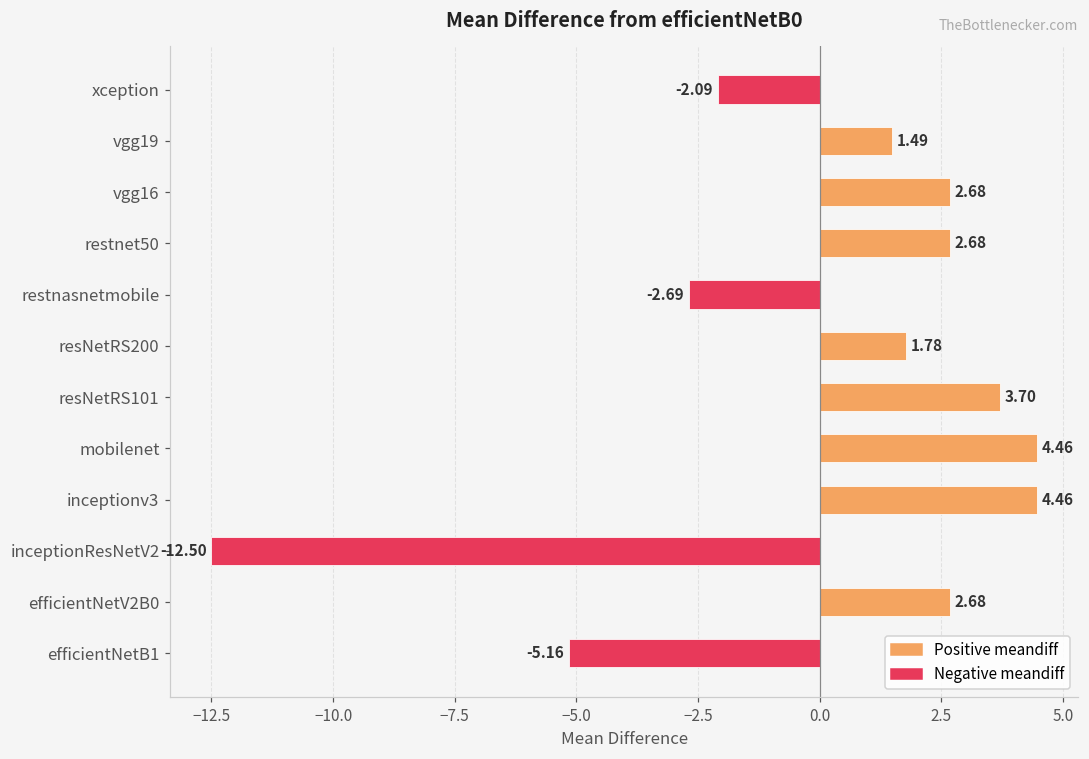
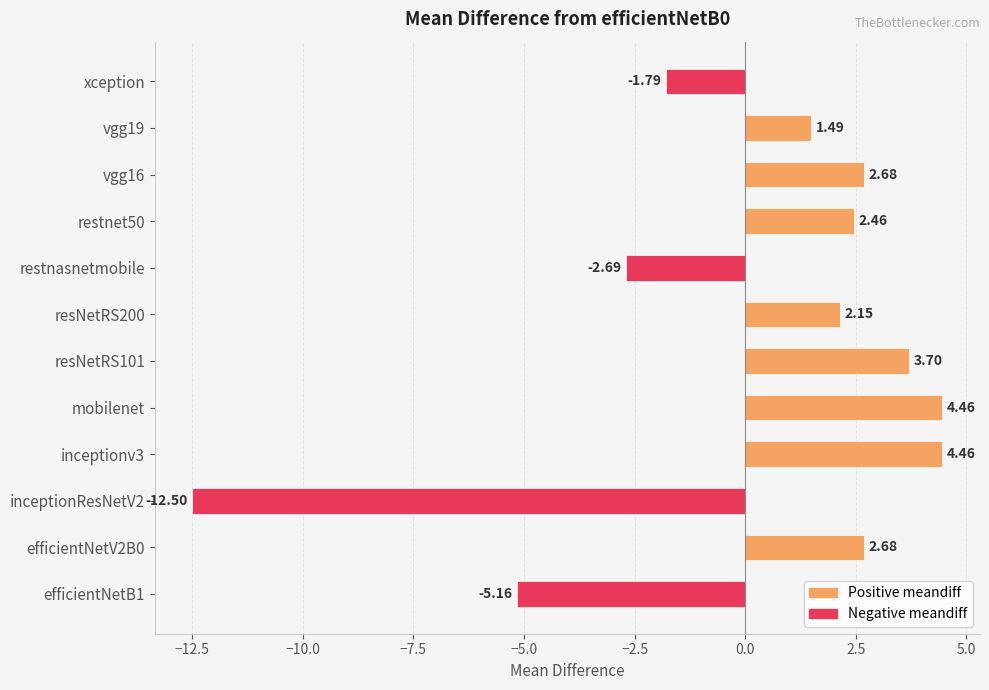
Negative meandiff, xception: -2.09 -> -1.79
Positive meandiff, restnet50: 2.68 -> 2.46
Positive meandiff, resNetRS200: 1.78 -> 2.15
